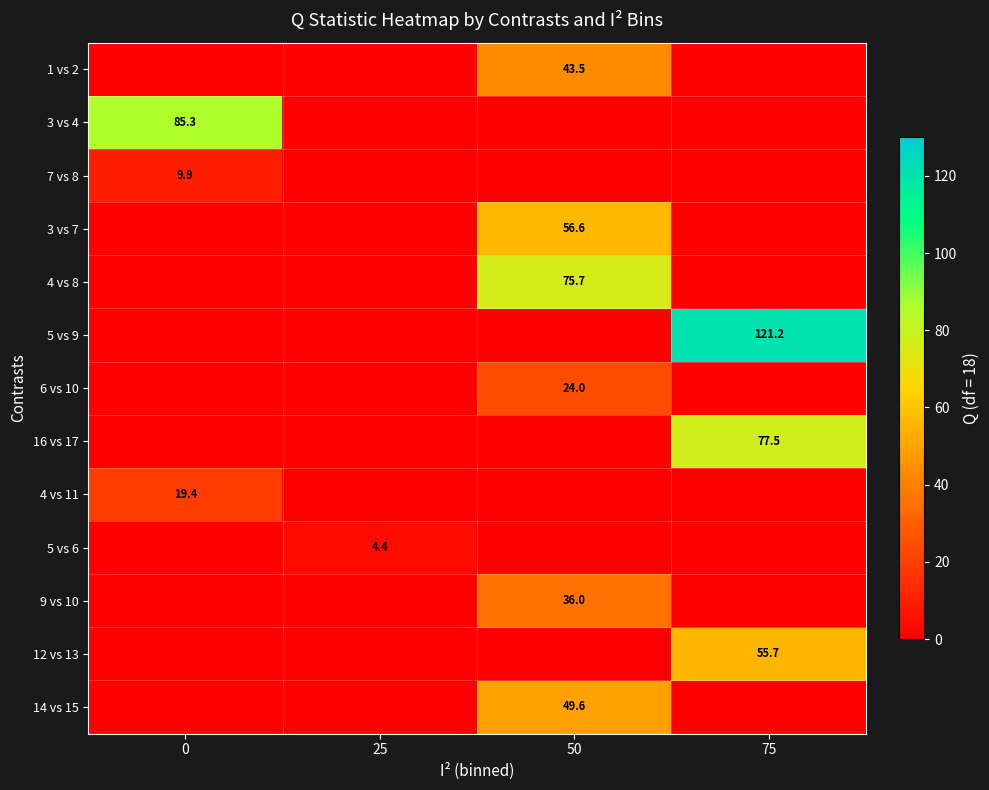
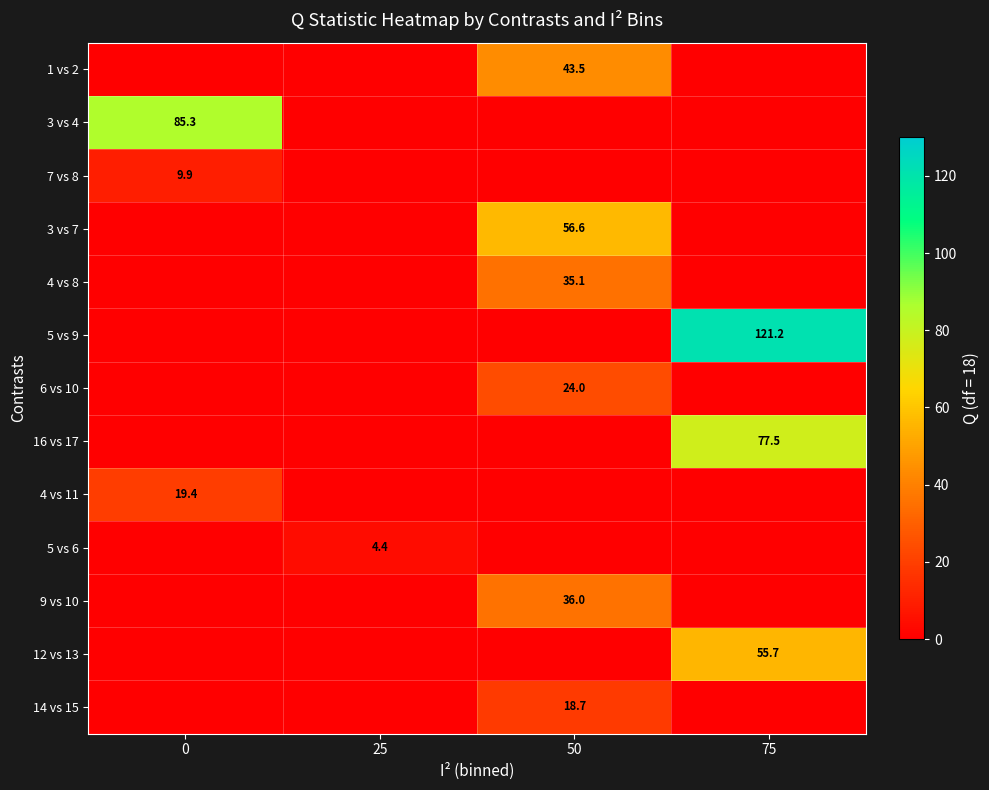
4 vs 8, 50: 75.7 -> 35.1
14 vs 15, 50: 49.6 -> 18.7
